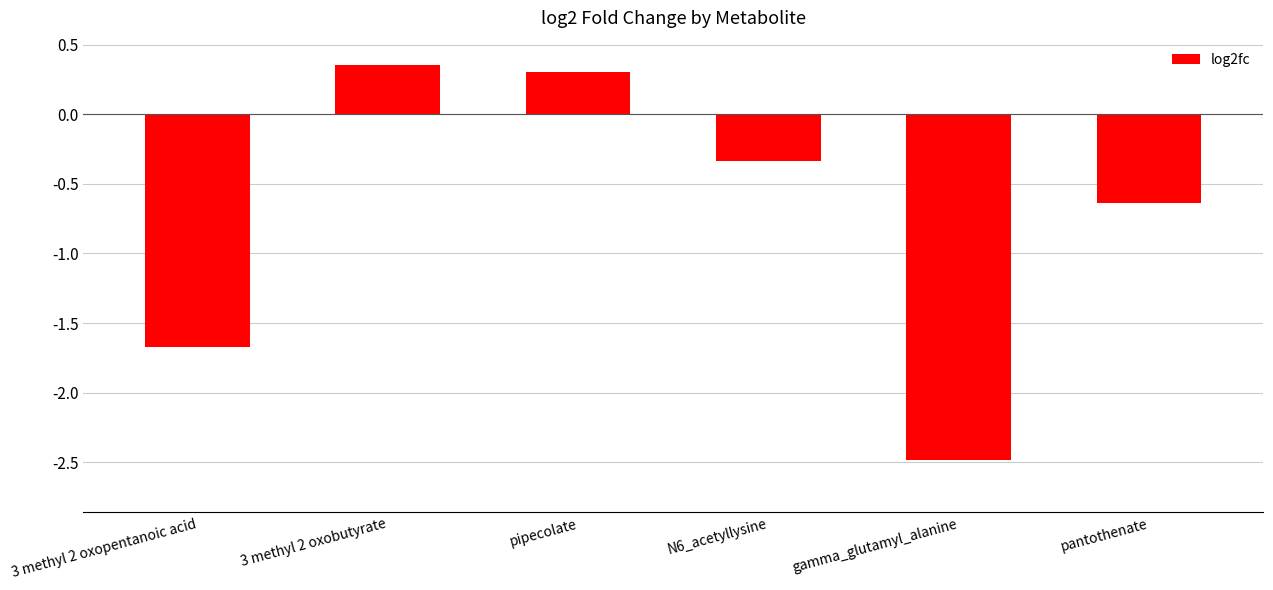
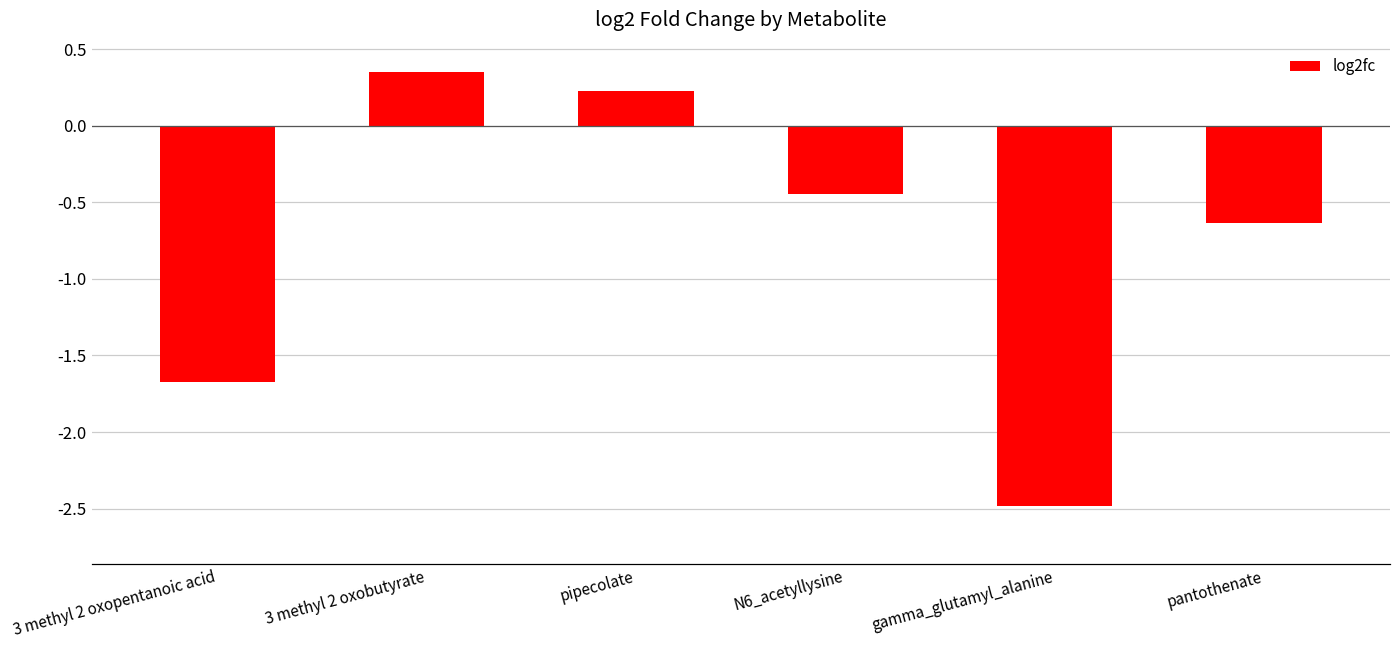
pipecolate: 0.30 -> 0.23
N6_acetyllysine: -0.34 -> -0.45
